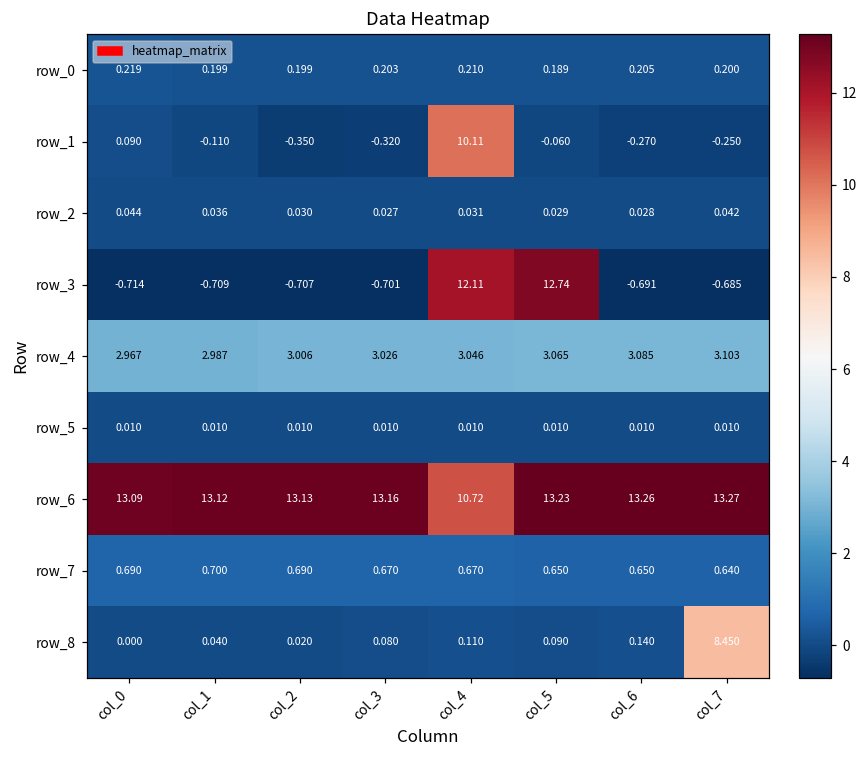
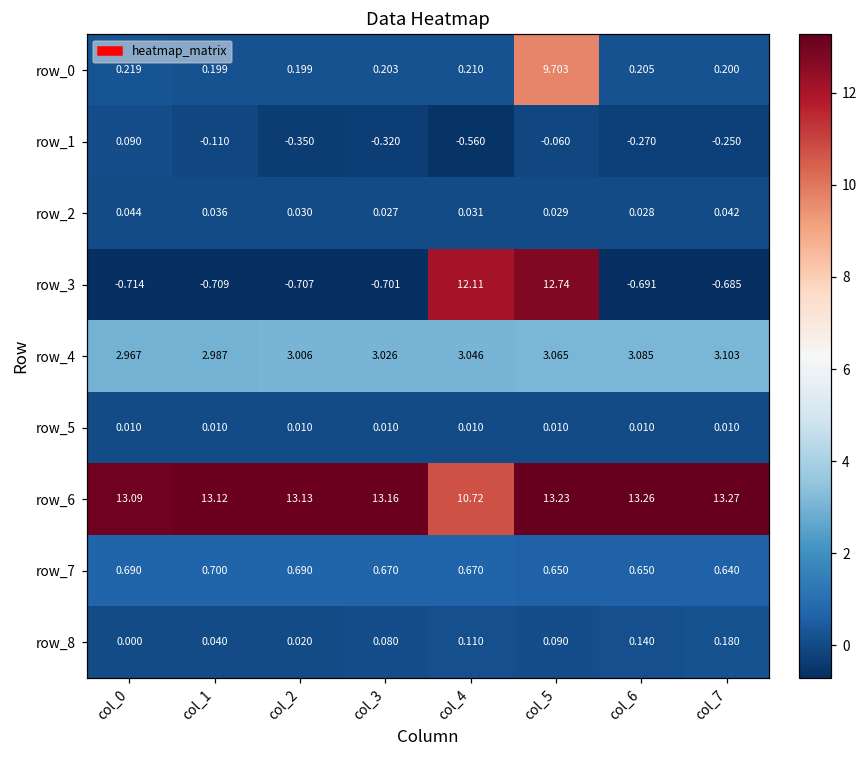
row_0, col_5: 0.189 -> 9.703
row_1, col_4: 10.11 -> -0.560
row_8, col_7: 8.450 -> 0.180
